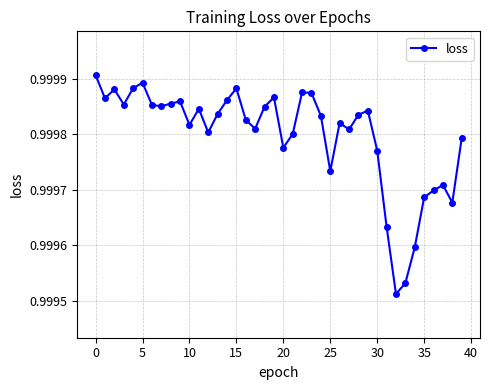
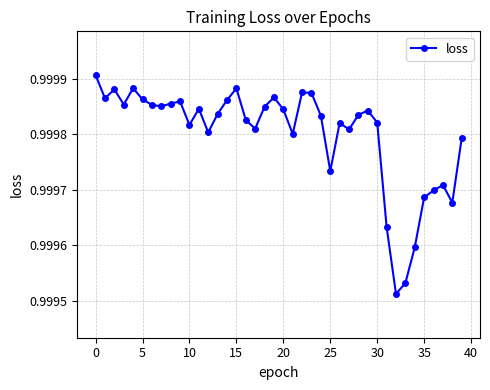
5: 0.99989 -> 0.99986
20: 0.99978 -> 0.99984
30: 0.99977 -> 0.99982
